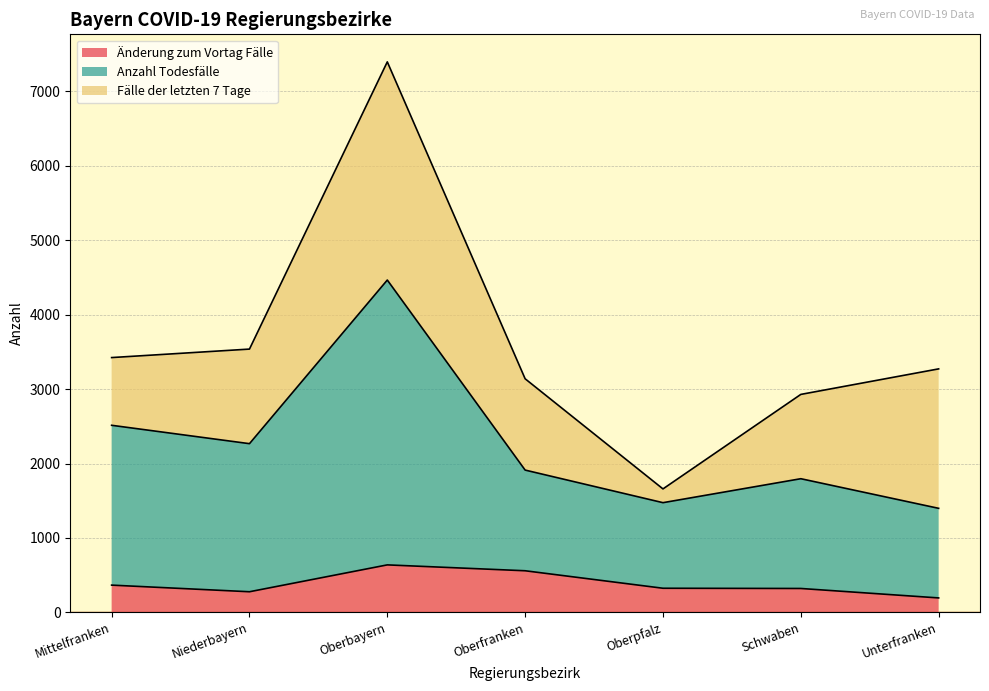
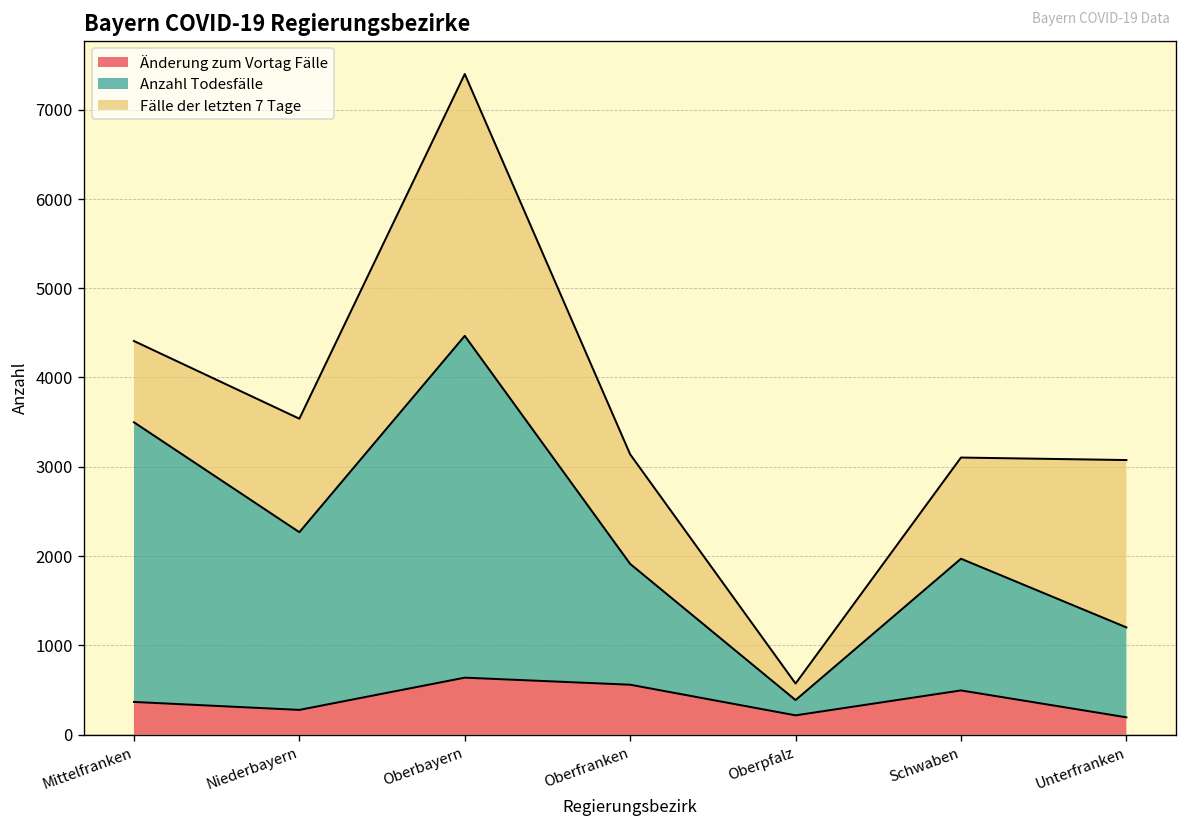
Anzahl Todesfälle, Mittelfranken: 2100 -> 3100
Änderung zum Vortag Fälle, Oberpfalz: 300 -> 200
Anzahl Todesfälle, Oberpfalz: 1200 -> 200
Änderung zum Vortag Fälle, Schwaben: 300 -> 500
Anzahl Todesfälle, Unterfranken: 1200 -> 1000
